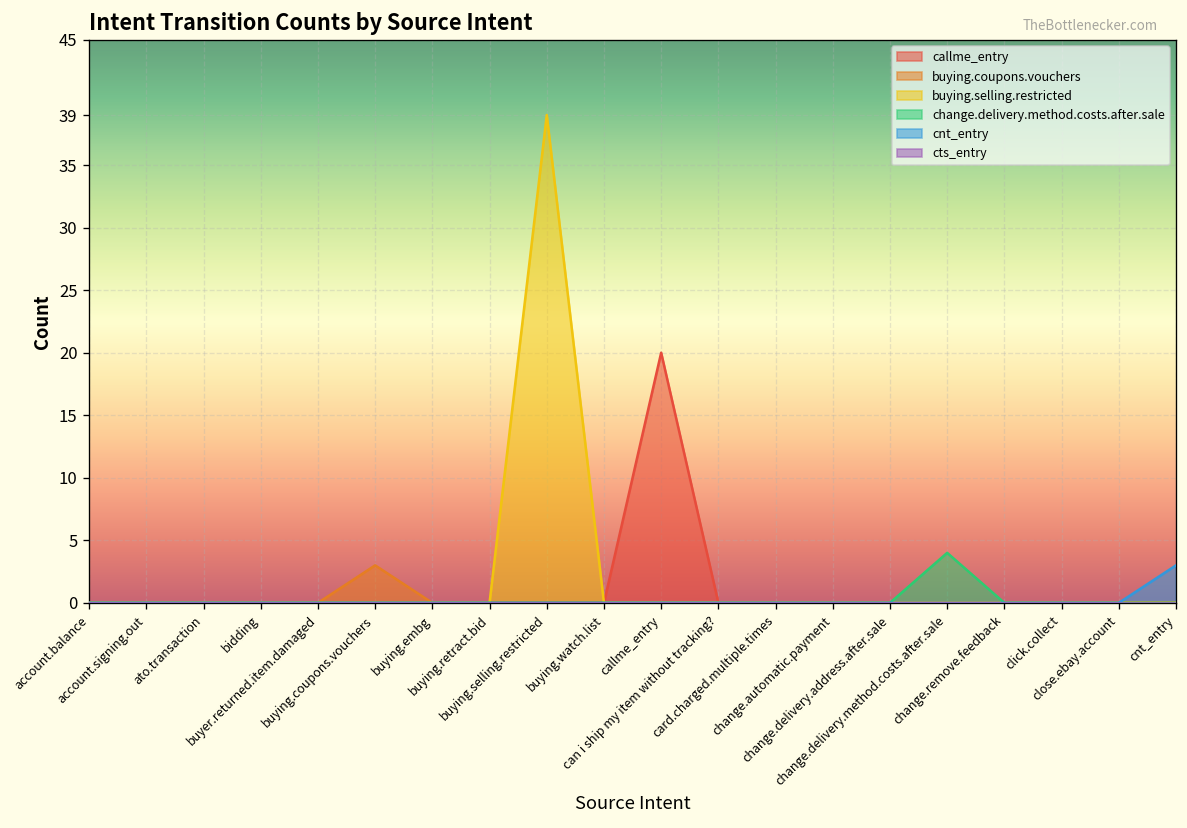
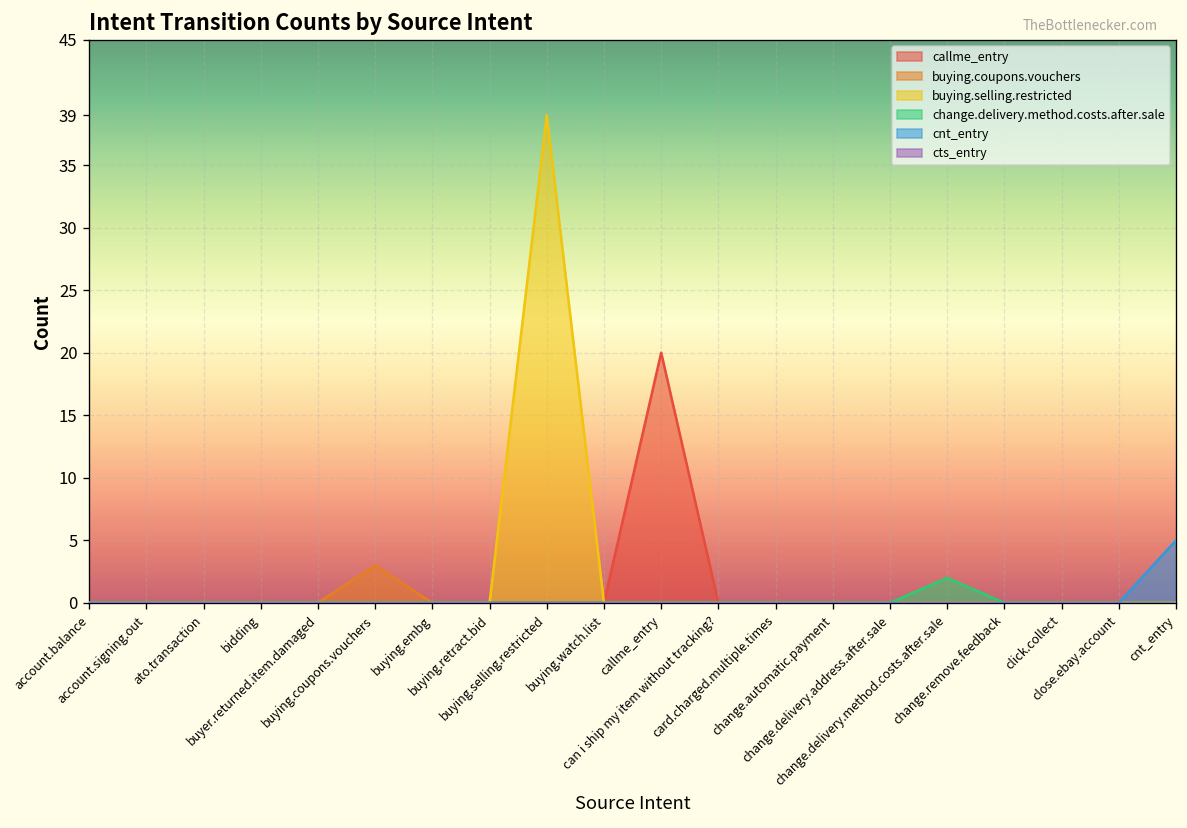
change.delivery.method.costs.after.sale, change.delivery.method.costs.after.sale: 4 -> 2
cnt_entry, cnt_entry: 3 -> 5
